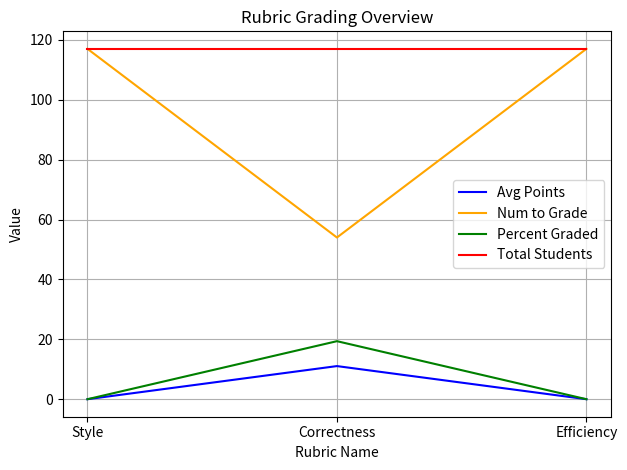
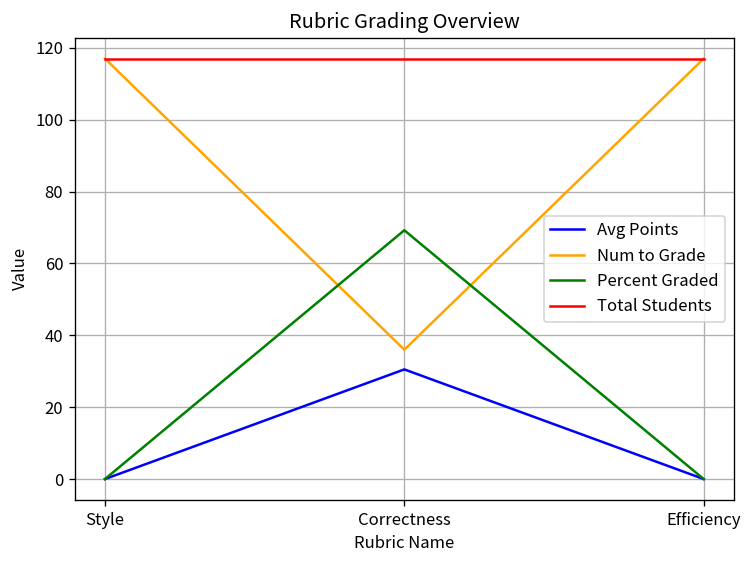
Avg Points, Correctness: 11 -> 31
Num to Grade, Correctness: 54 -> 36
Percent Graded, Correctness: 19 -> 69
